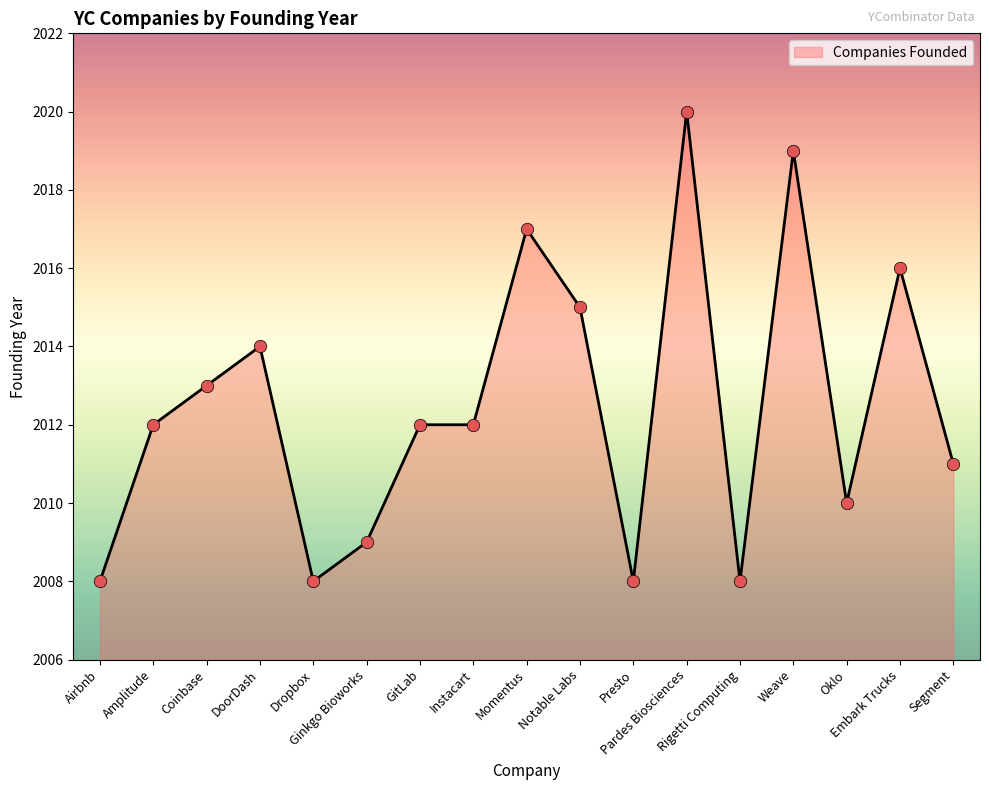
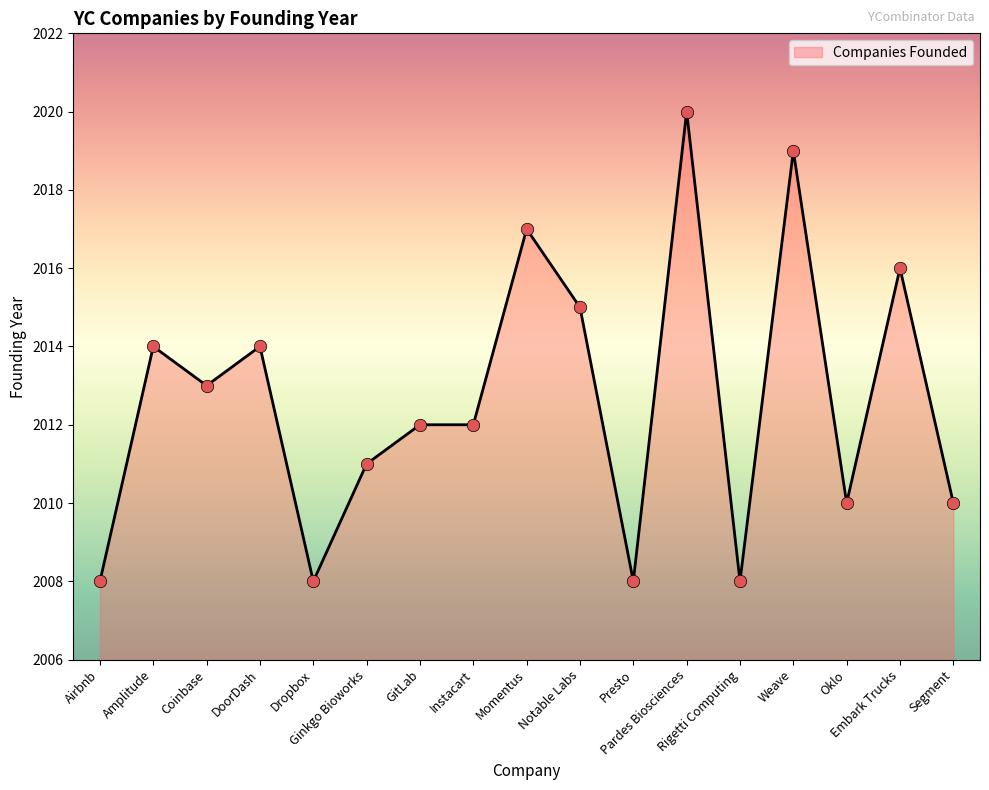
Amplitude: 2012 -> 2014
Ginkgo Bioworks: 2009 -> 2011
Segment: 2011 -> 2010
